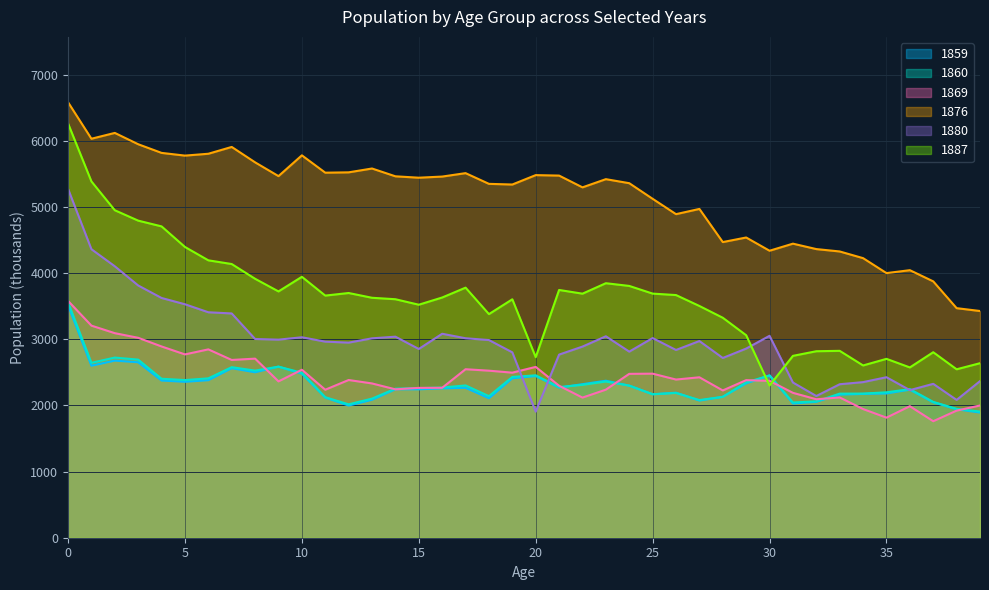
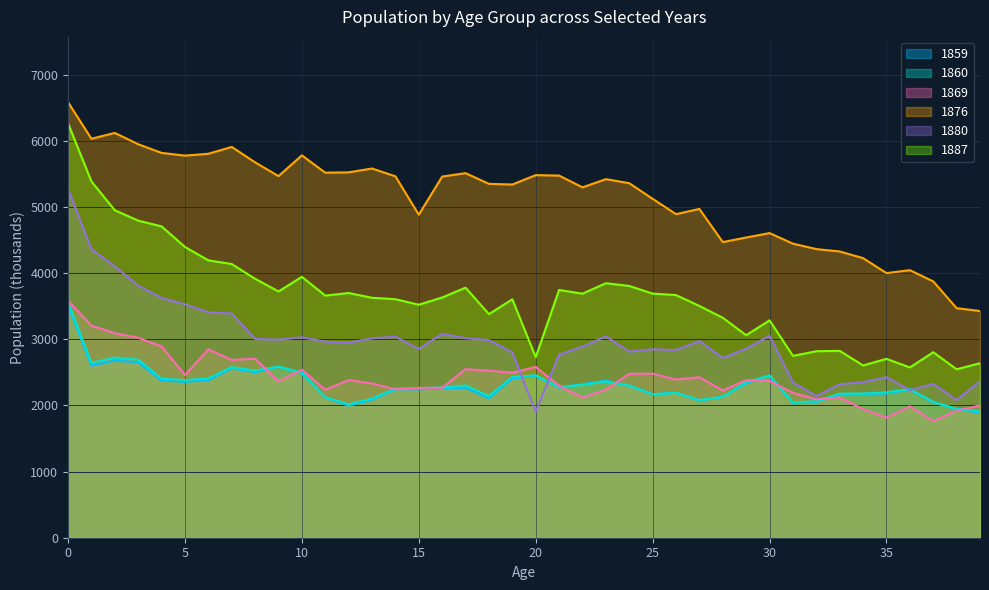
1869, 5: 2800 -> 2500
1876, 15: 5400 -> 4900
1880, 25: 3000 -> 2800
1876, 30: 4300 -> 4600
1887, 30: 2300 -> 3300
